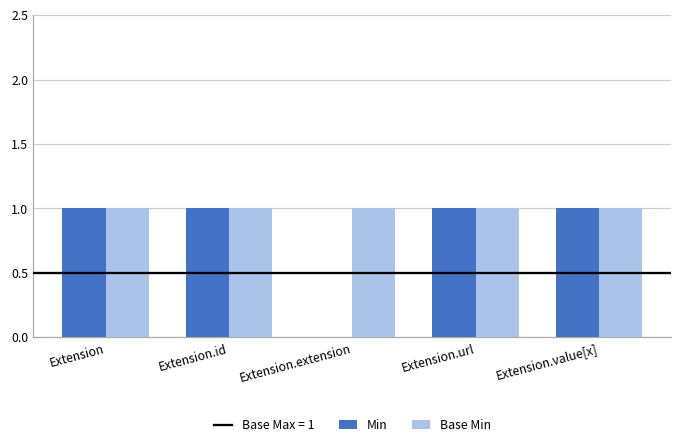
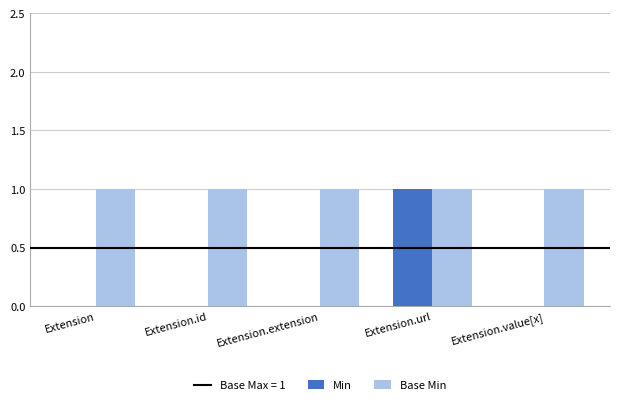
Min, Extension: 1 -> 0
Min, Extension.id: 1 -> 0
Min, Extension.value[x]: 1 -> 0
